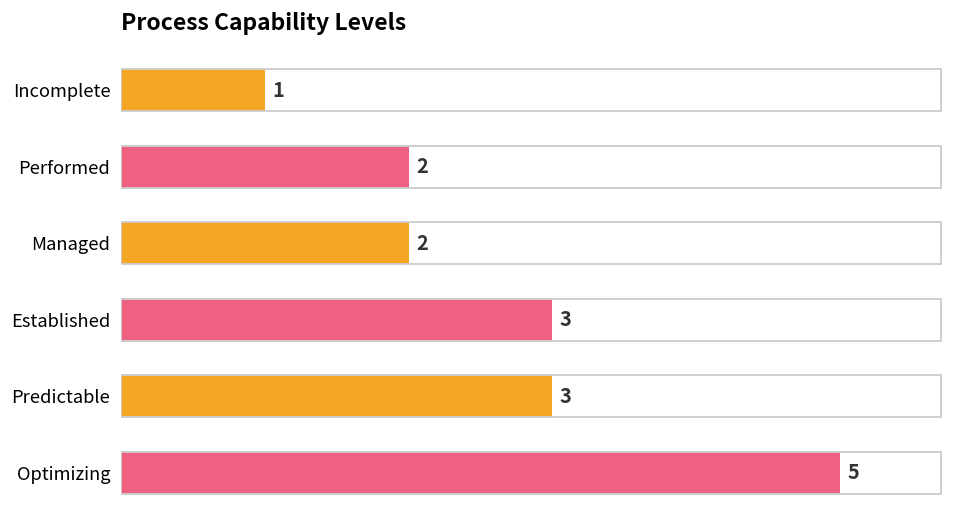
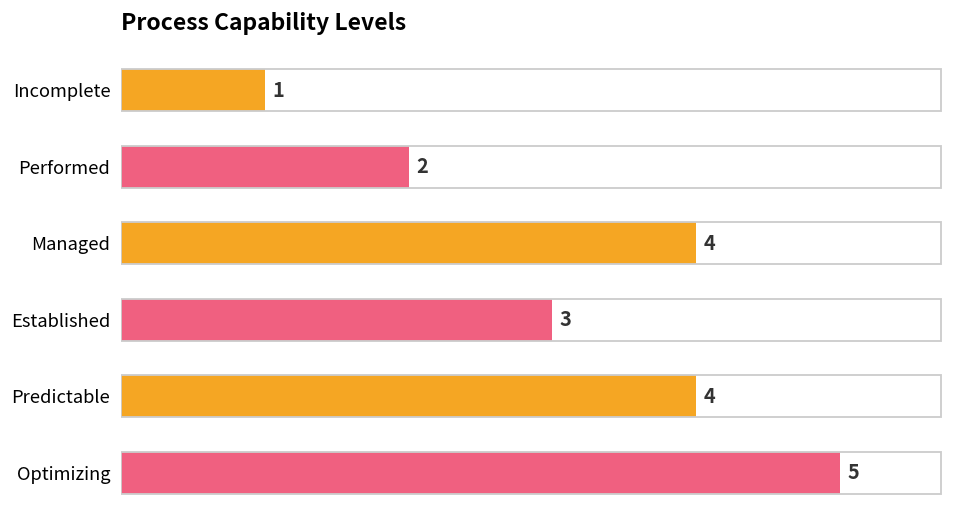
Managed: 2 -> 4
Predictable: 3 -> 4
